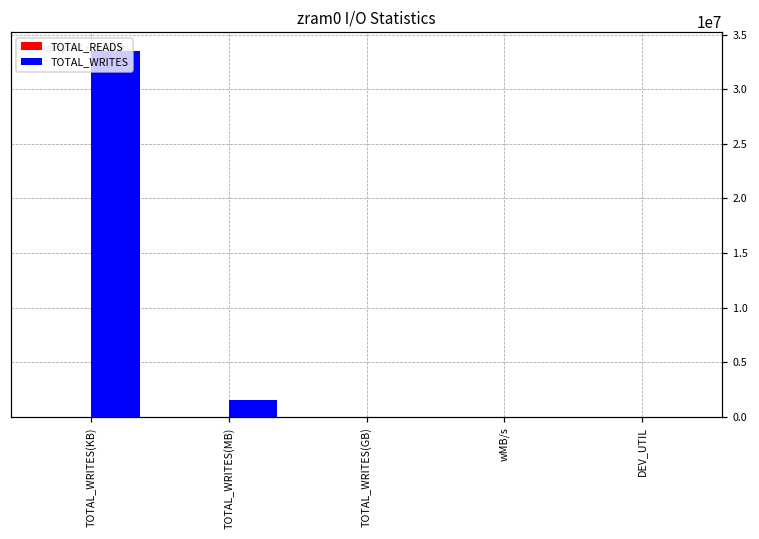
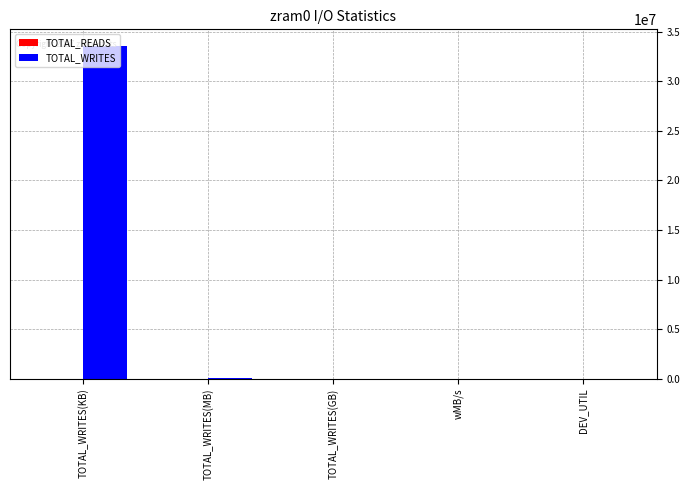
TOTAL_WRITES, TOTAL_WRITES(MB): 2000000 -> 0
